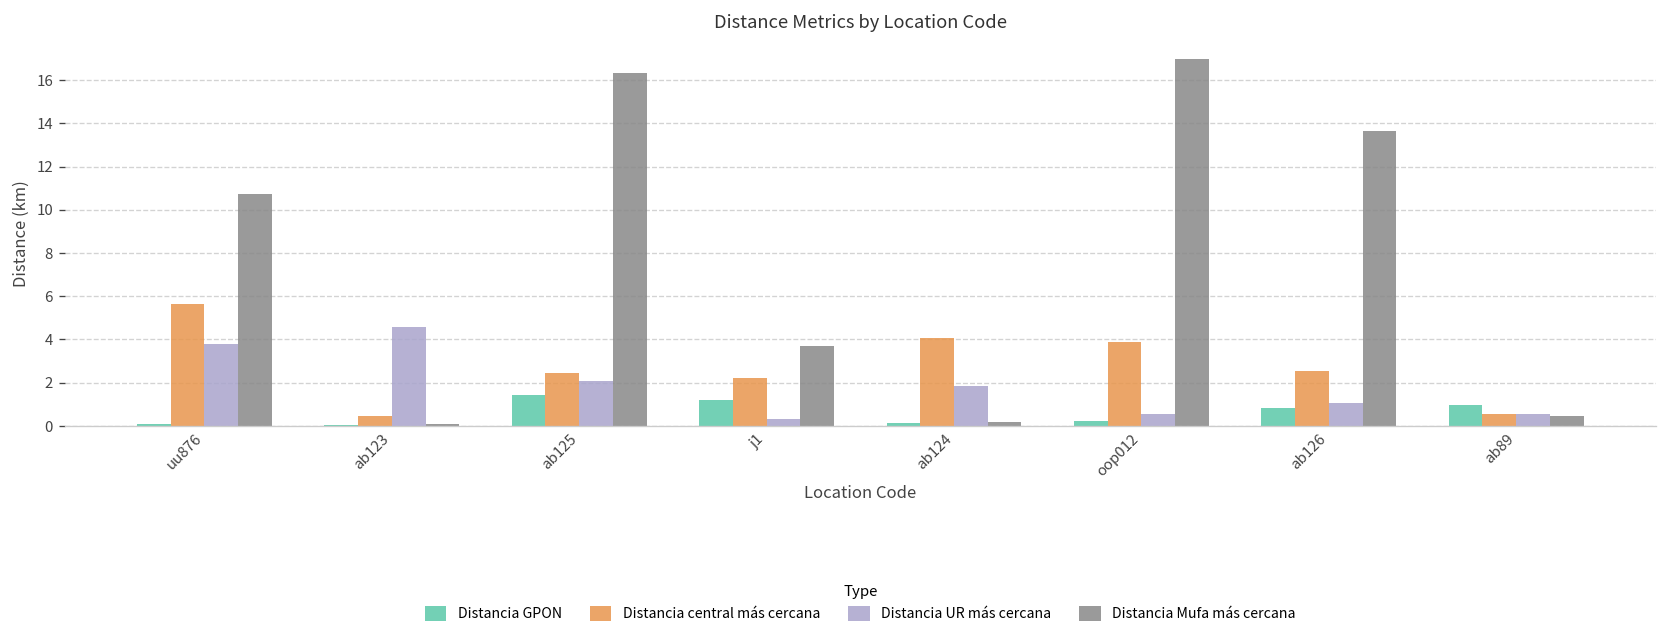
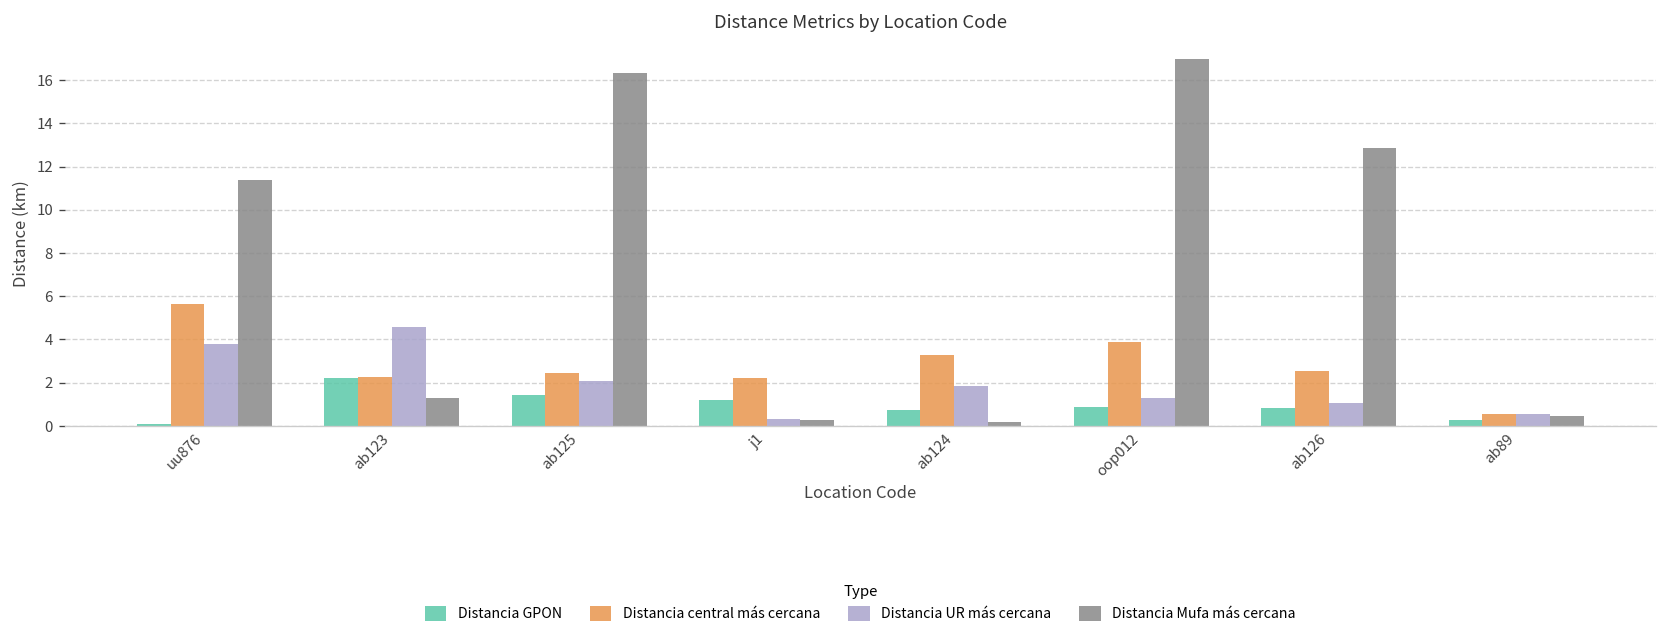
Distancia Mufa más cercana, uu876: 10.7 -> 11.4
Distancia GPON, ab123: 0.1 -> 2.2
Distancia central más cercana, ab123: 0.5 -> 2.3
Distancia Mufa más cercana, ab123: 0.1 -> 1.3
Distancia Mufa más cercana, j1: 3.7 -> 0.3
Distancia GPON, ab124: 0.1 -> 0.7
Distancia central más cercana, ab124: 4.1 -> 3.3
Distancia GPON, oop012: 0.2 -> 0.9
Distancia UR más cercana, oop012: 0.6 -> 1.3
Distancia Mufa más cercana, ab126: 13.6 -> 12.9
Distancia GPON, ab89: 1.0 -> 0.3
